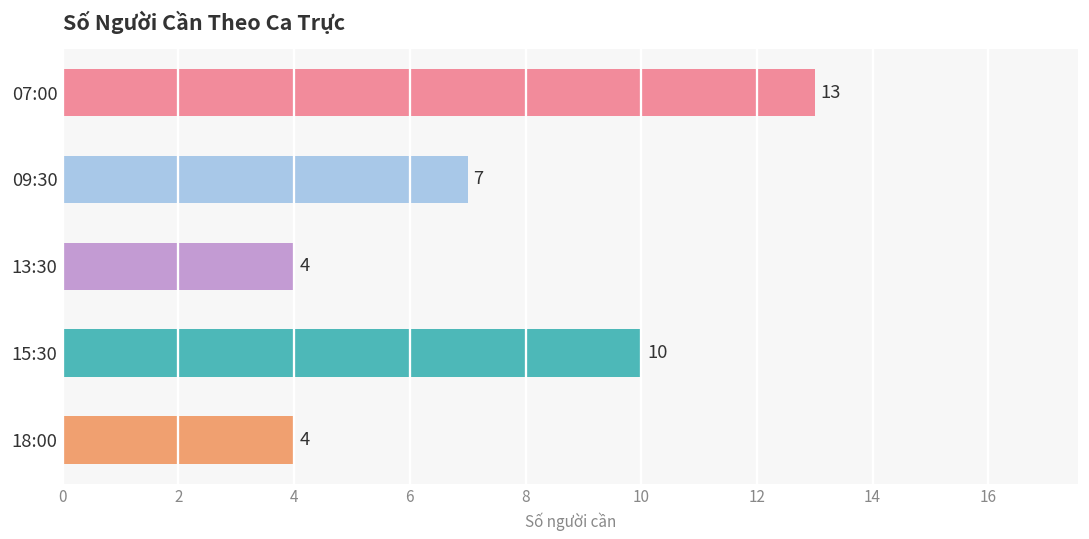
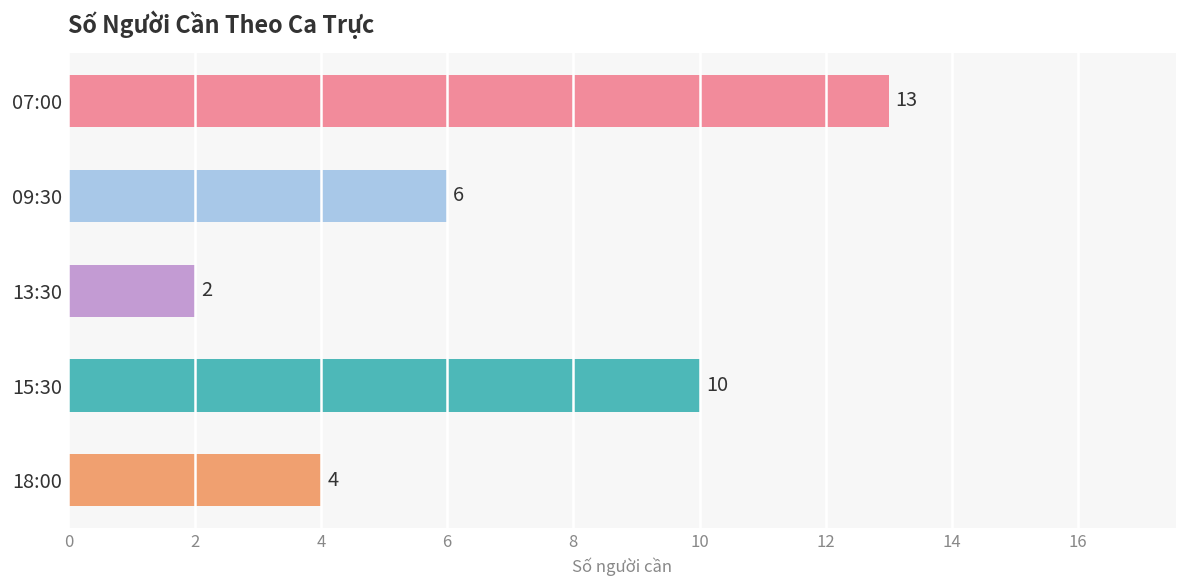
09:30: 7 -> 6
13:30: 4 -> 2
